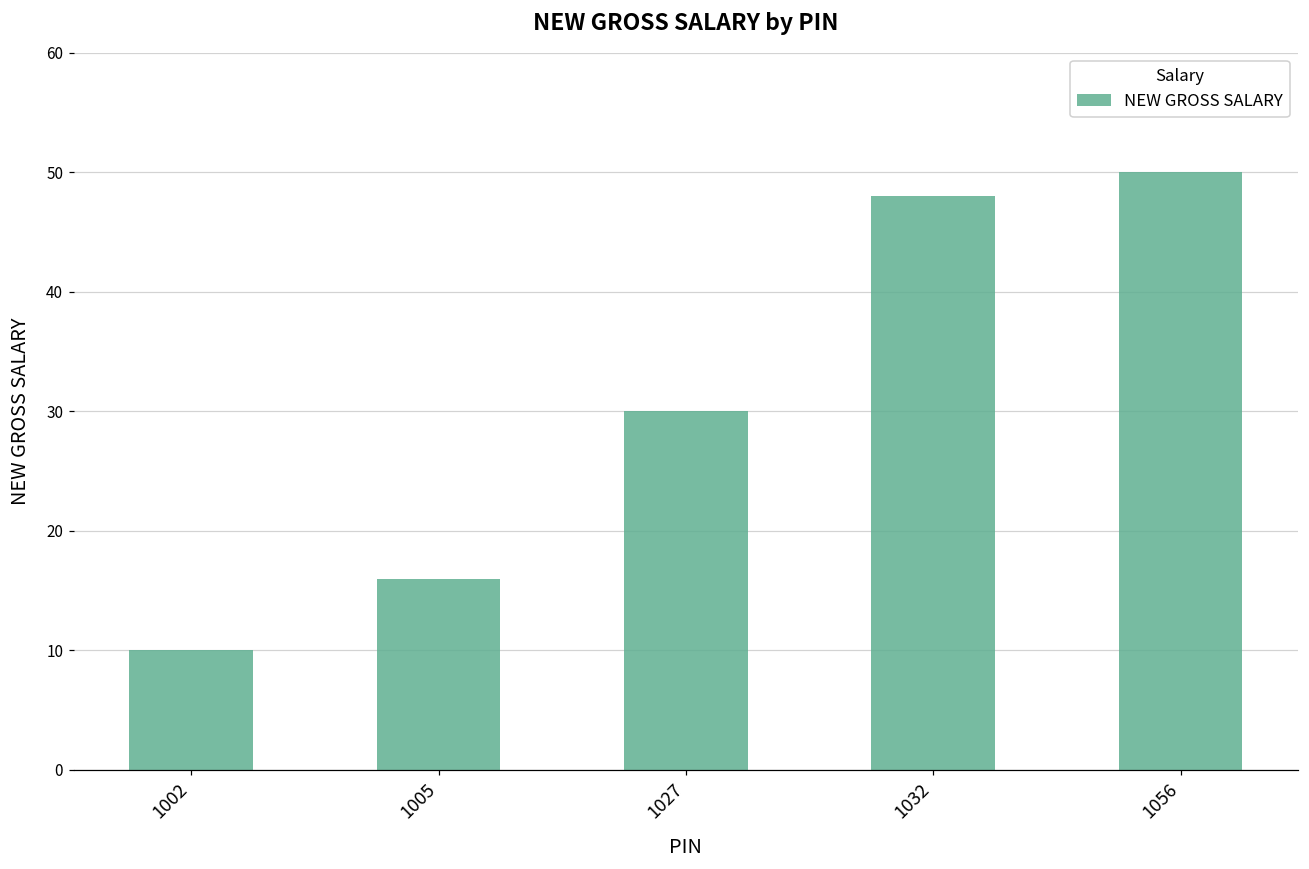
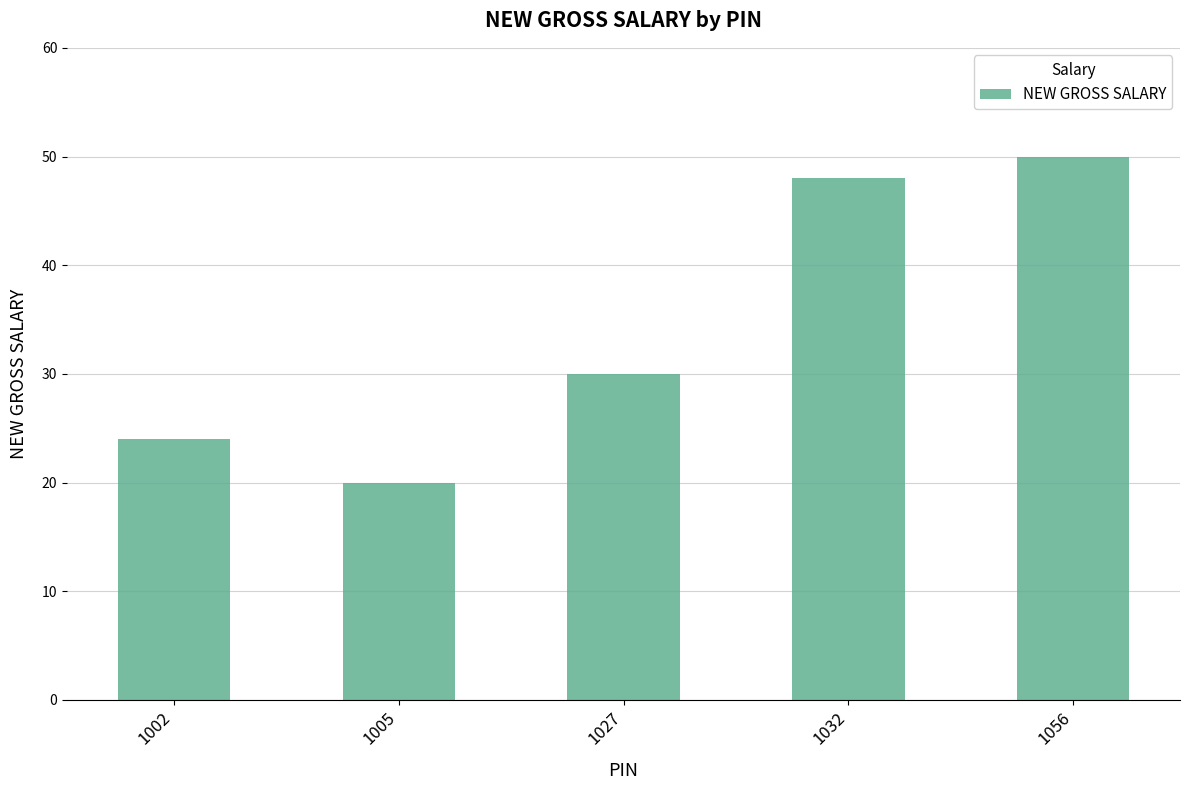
1002: 10 -> 24
1005: 16 -> 20
